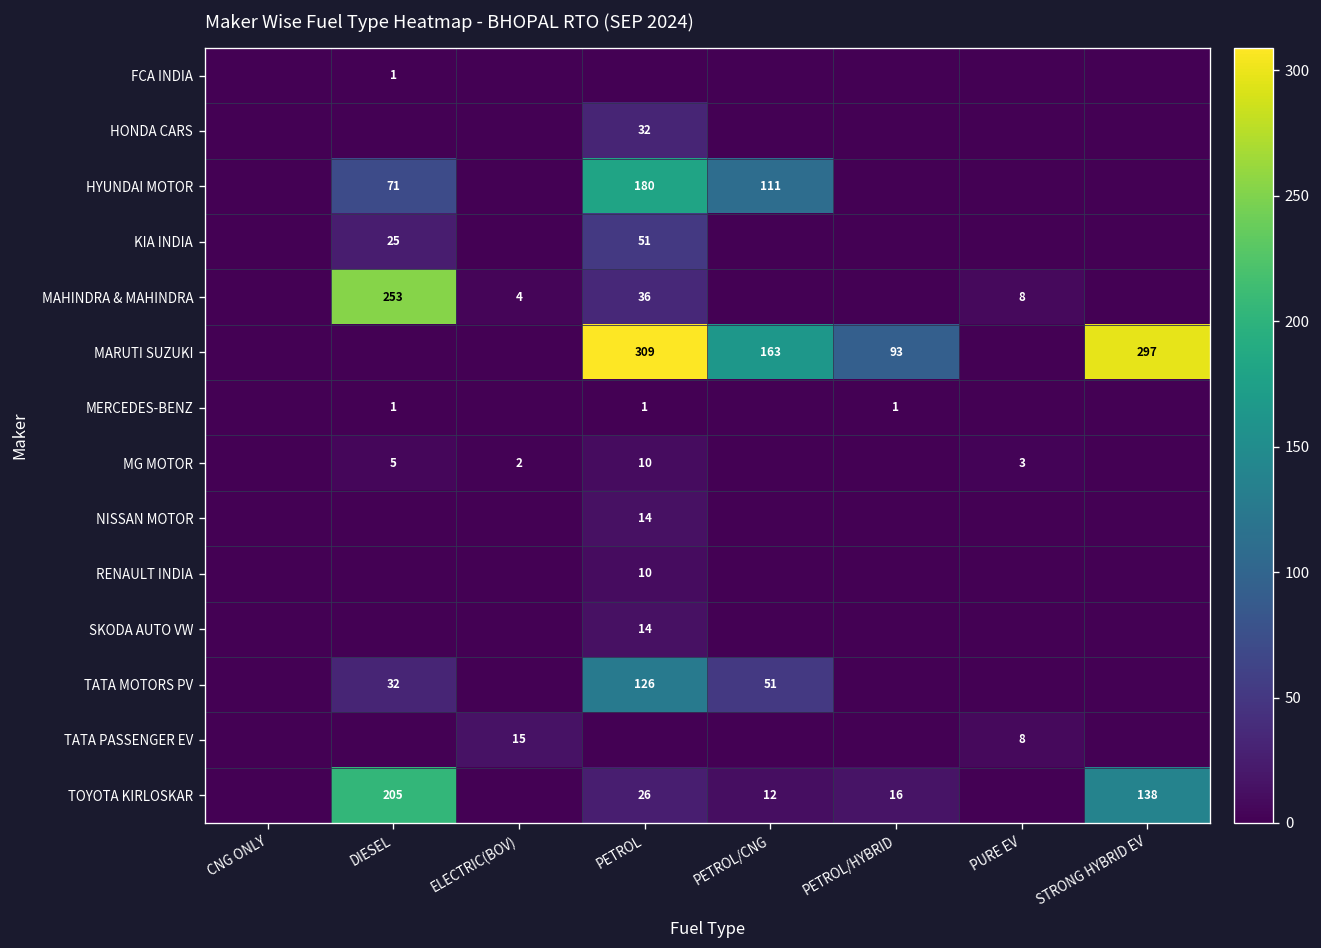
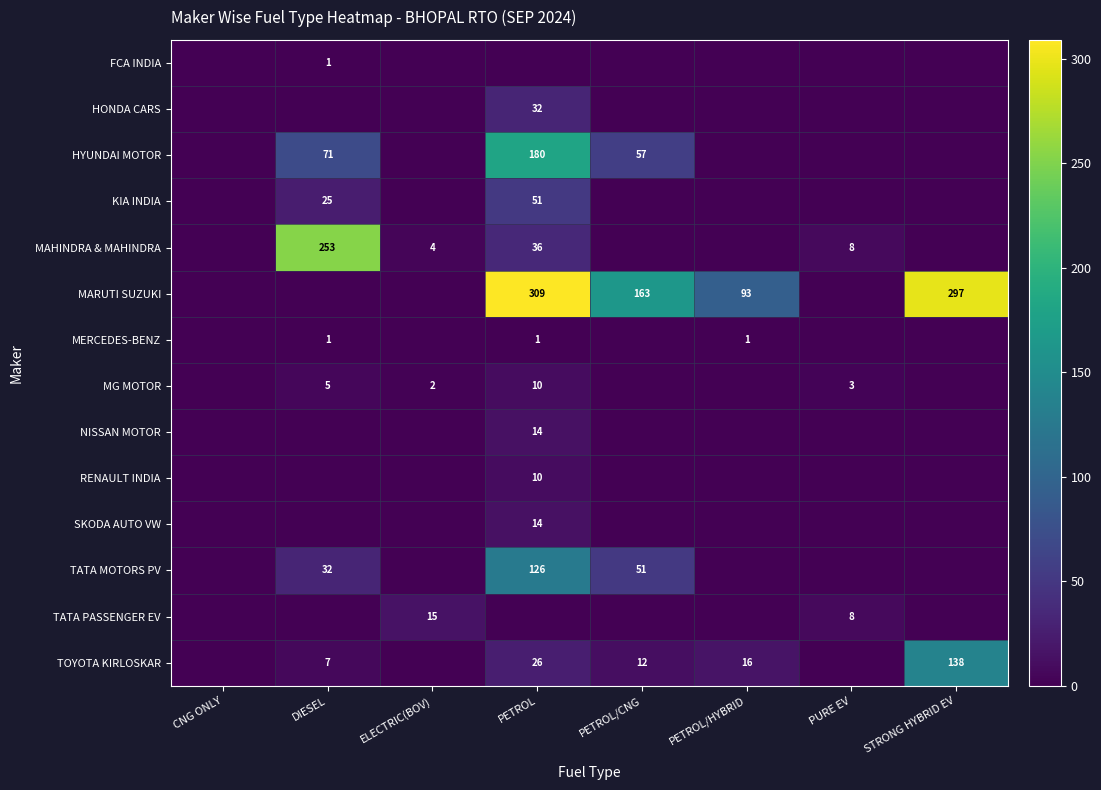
HYUNDAI MOTOR, PETROL/CNG: 111 -> 57
TOYOTA KIRLOSKAR, DIESEL: 205 -> 7
